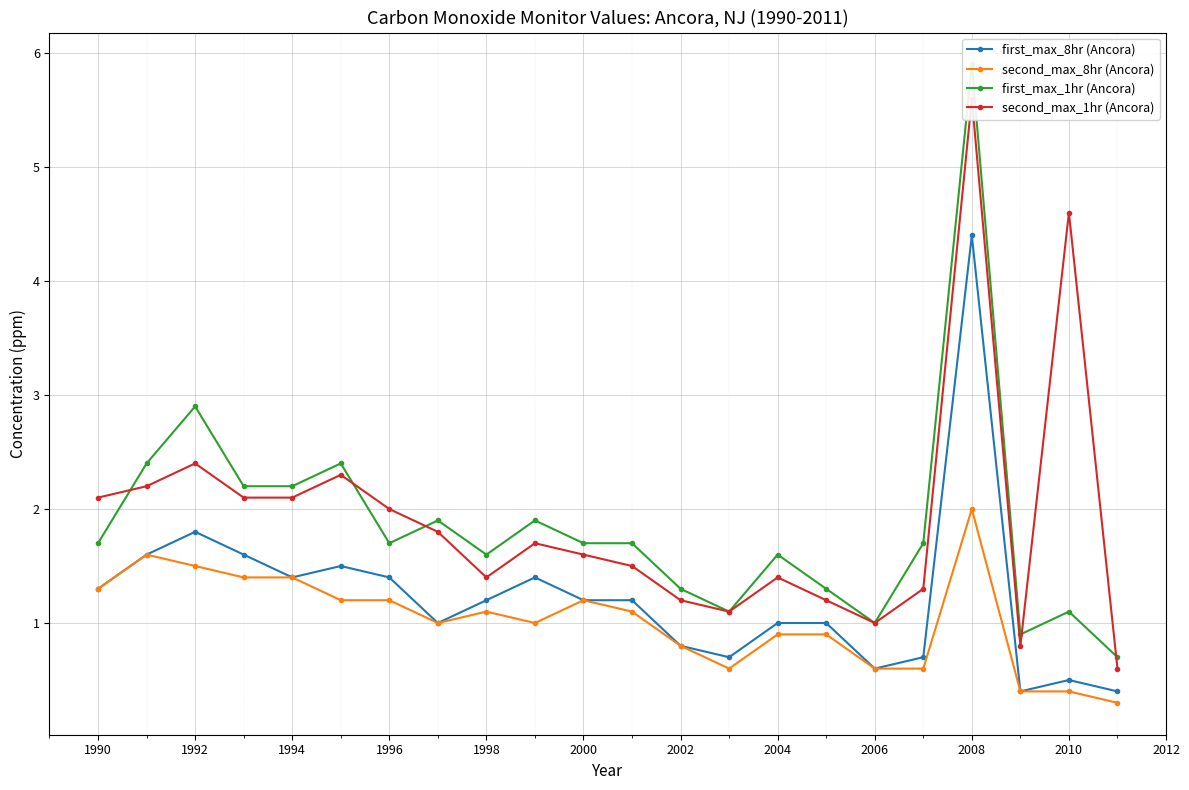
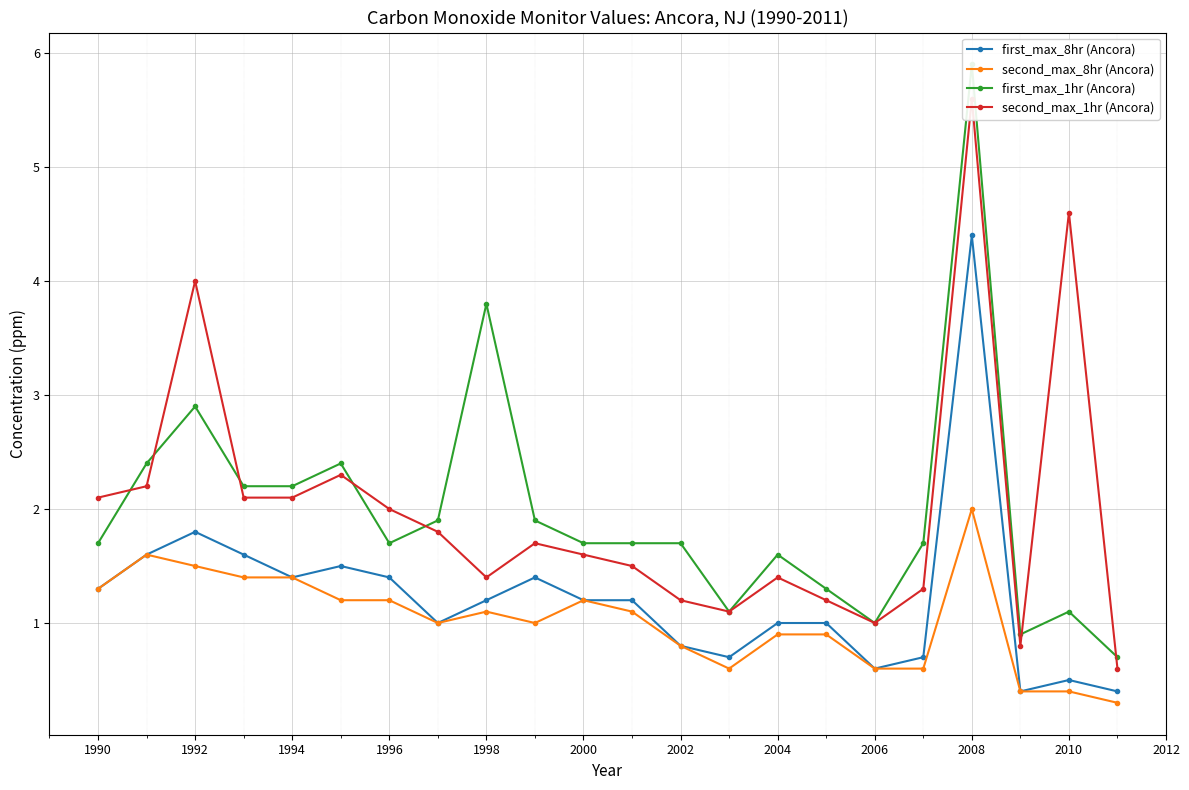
second_max_1hr (Ancora), 1992: 2.4 -> 4.0
first_max_1hr (Ancora), 1998: 1.6 -> 3.8
first_max_1hr (Ancora), 2002: 1.3 -> 1.7
